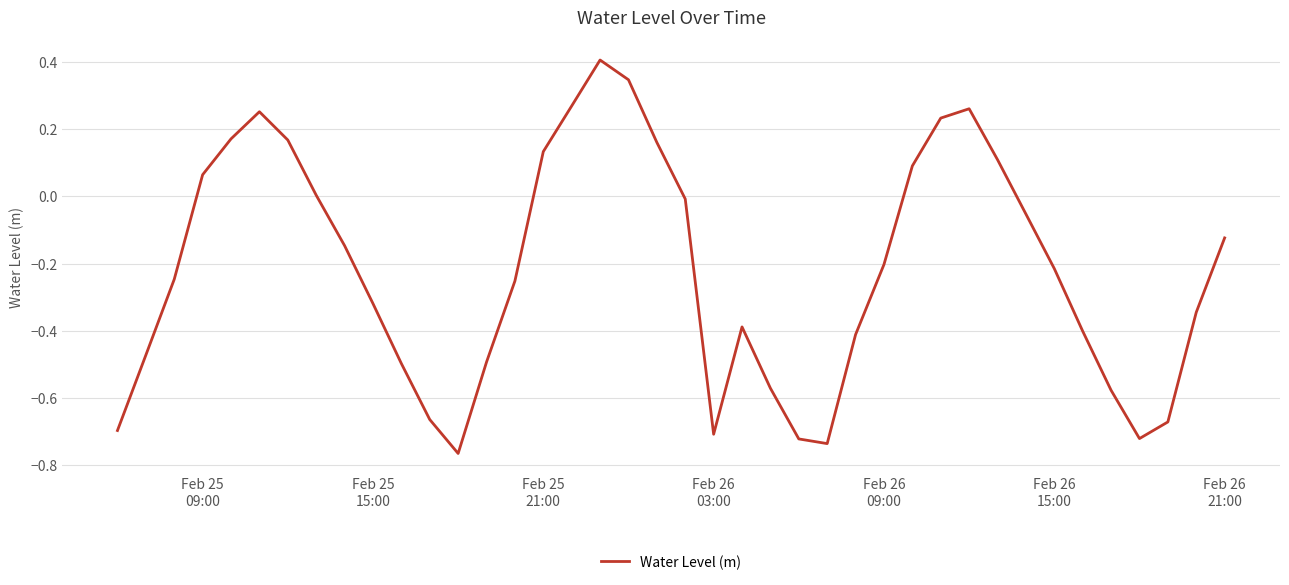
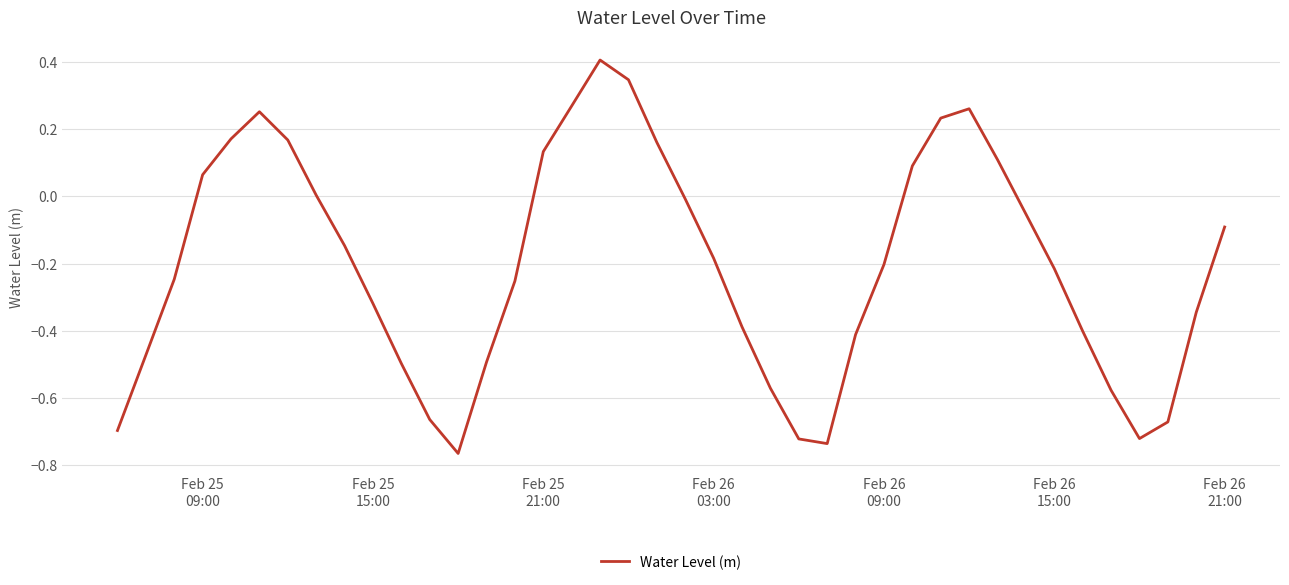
Feb 26 03:00: -0.71 -> -0.18
Feb 26 21:00: -0.12 -> -0.09
